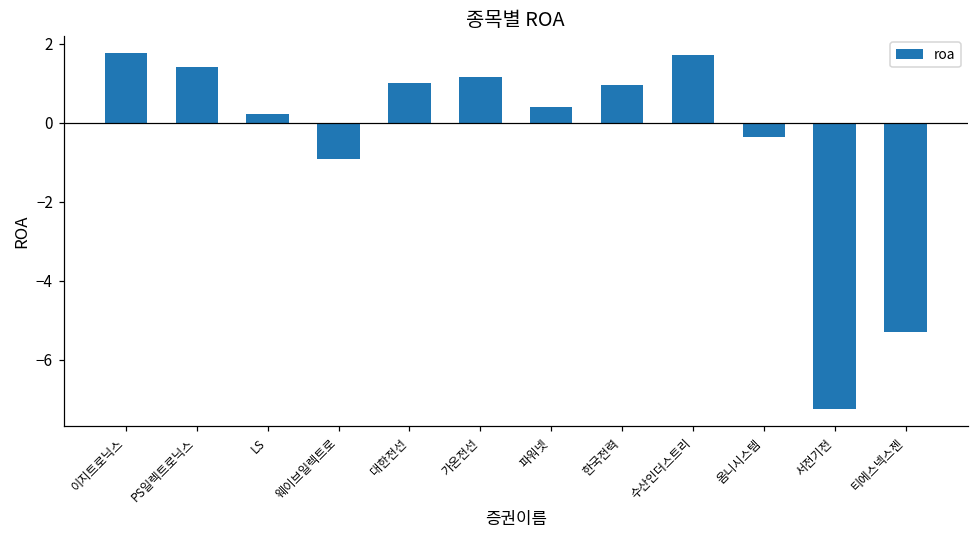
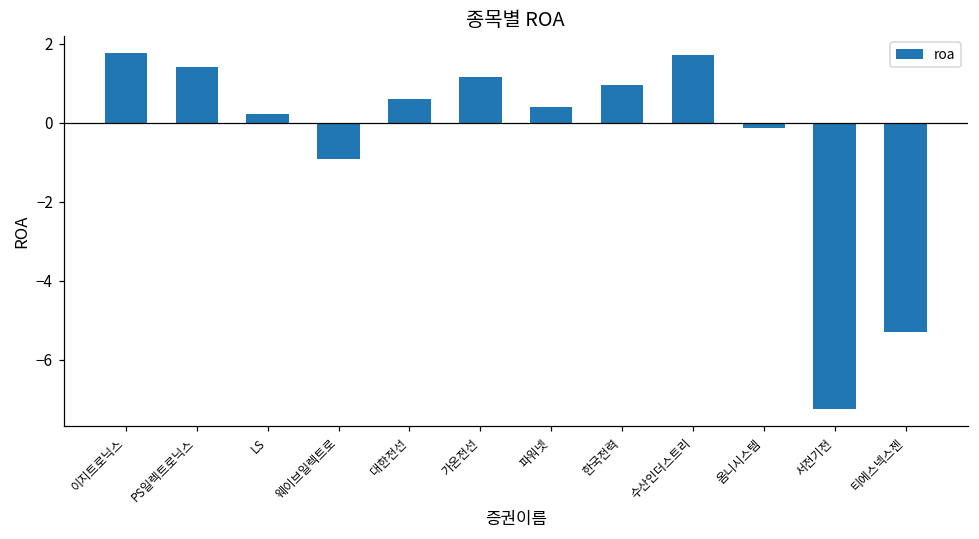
대한전선: 1.0 -> 0.6
옴니시스템: -0.4 -> -0.1
